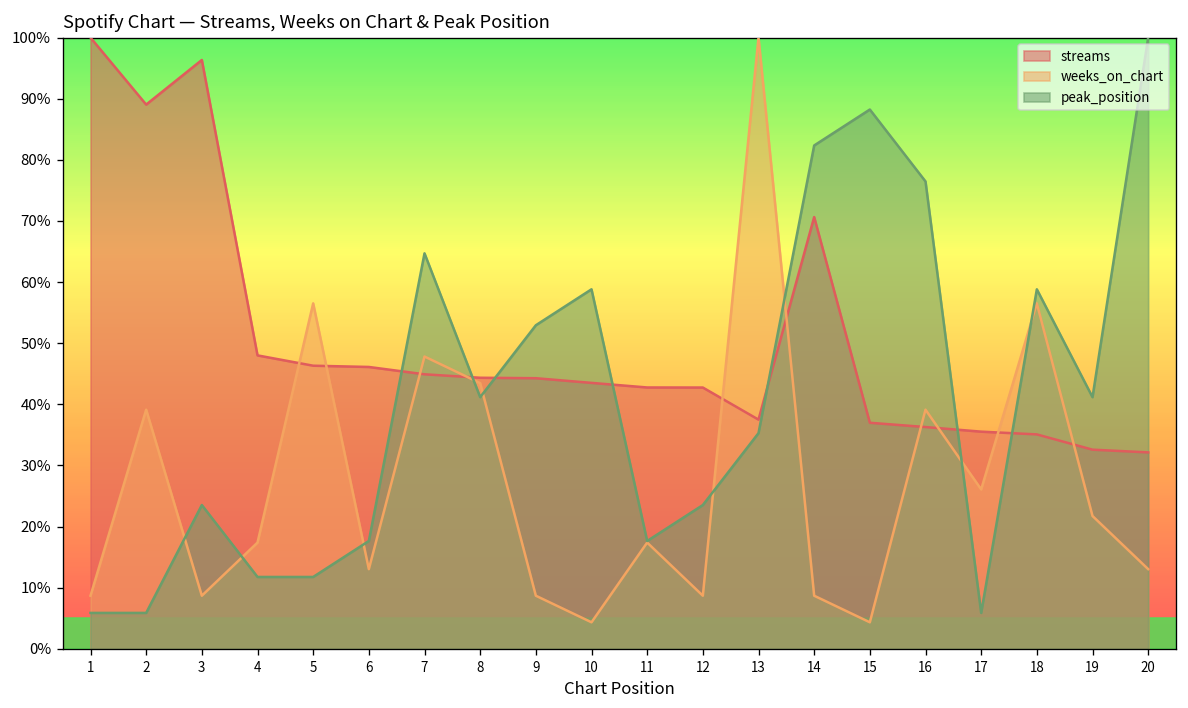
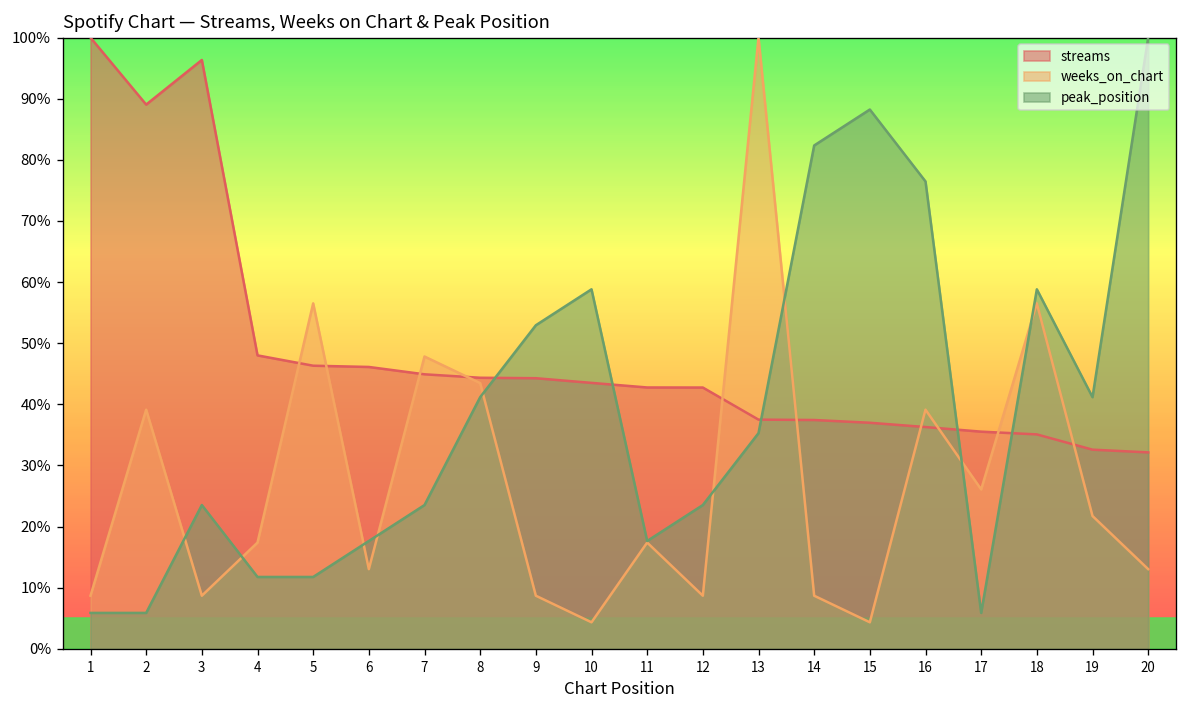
peak_position, 7: 65% -> 24%
streams, 14: 71% -> 37%
